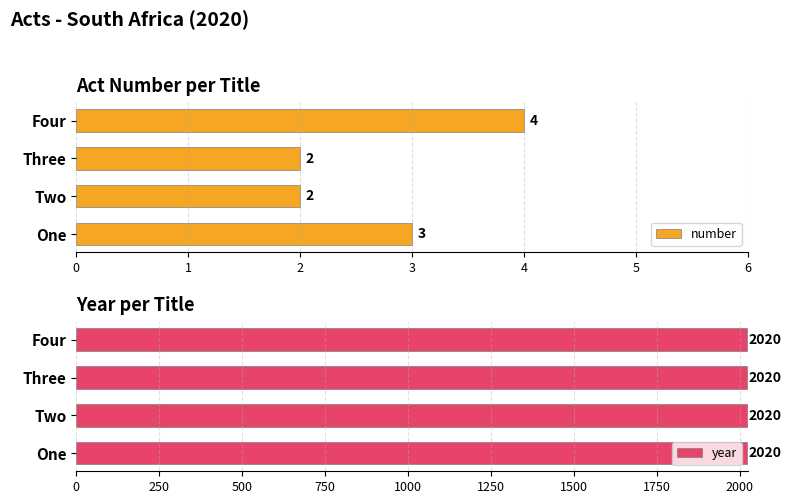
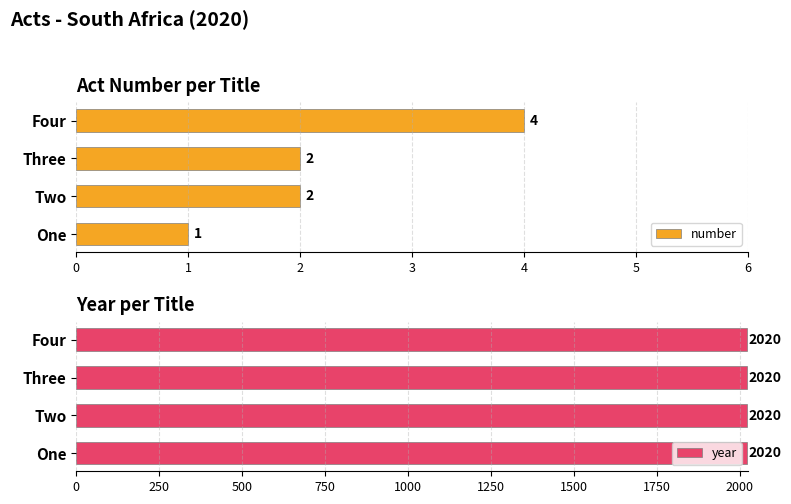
Act Number per Title, One: 3 -> 1
